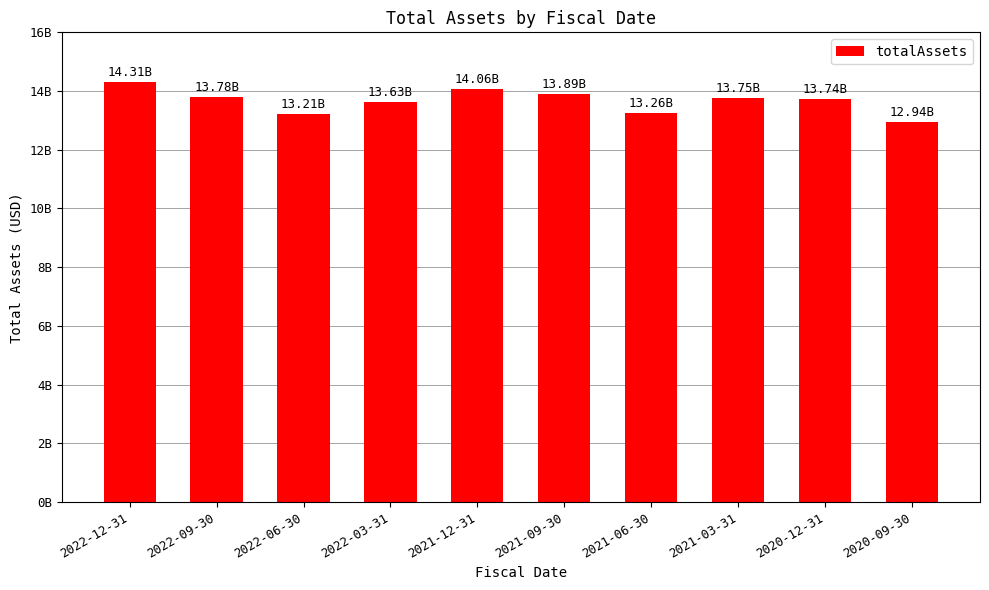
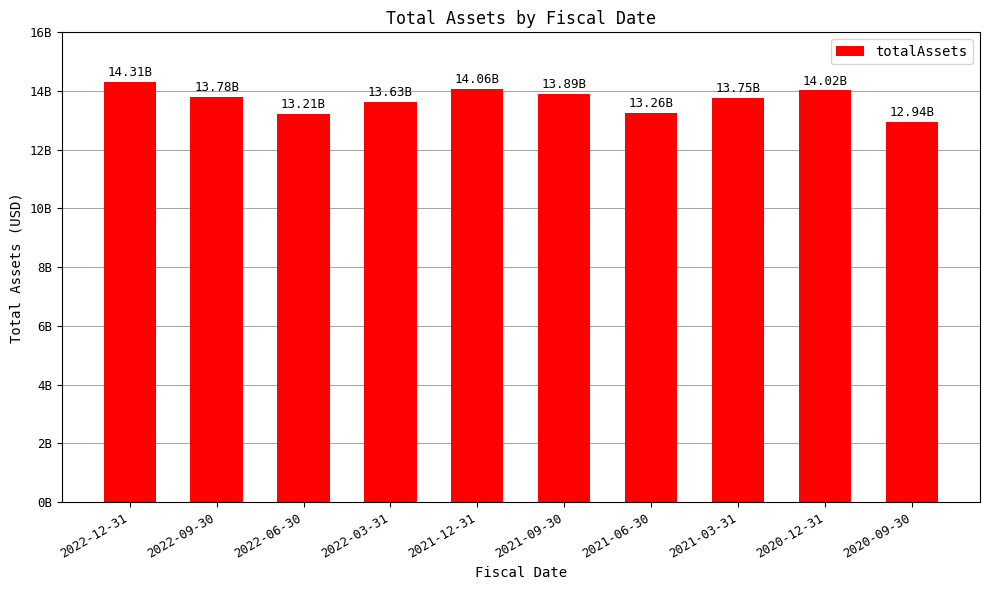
2020-12-31: 13.74B -> 14.02B
